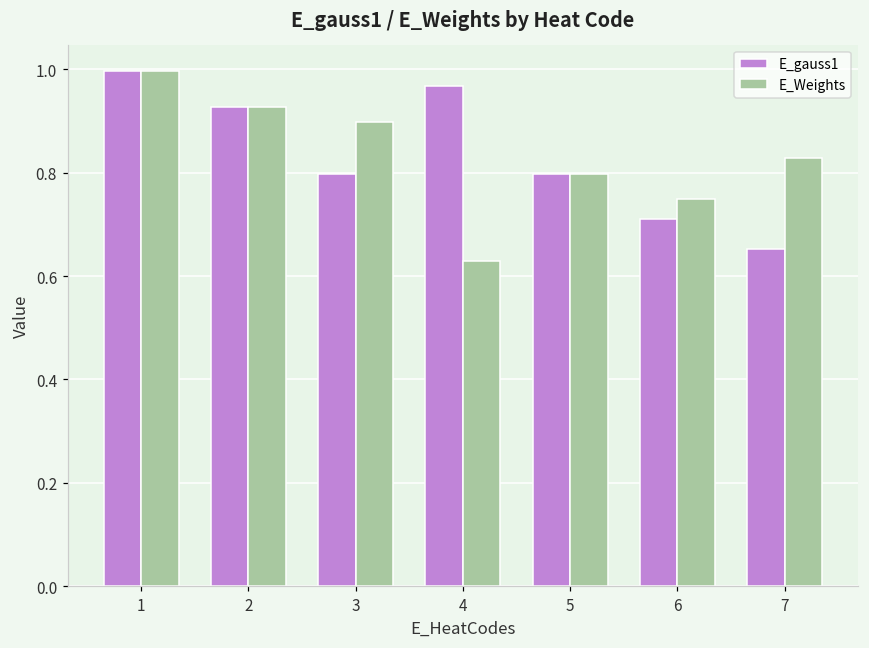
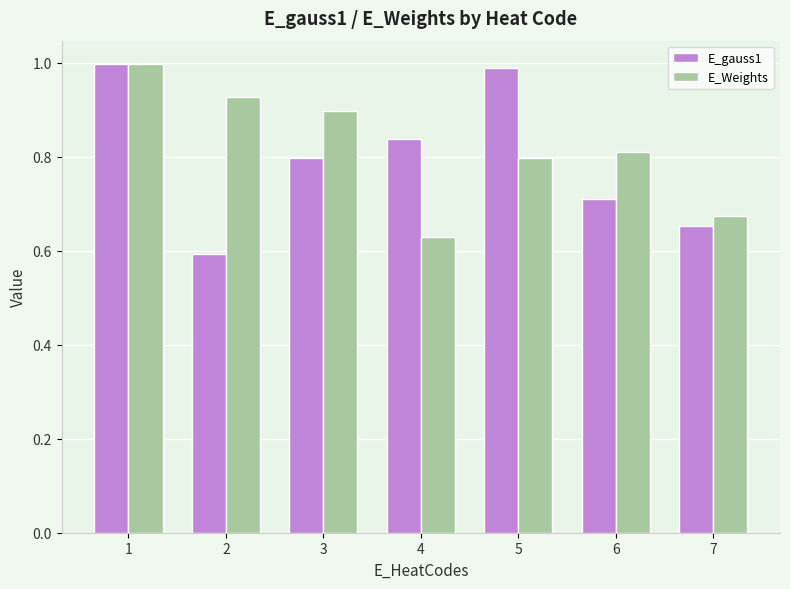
E_gauss1, 2: 0.93 -> 0.59
E_gauss1, 4: 0.97 -> 0.84
E_gauss1, 5: 0.80 -> 0.99
E_Weights, 6: 0.75 -> 0.81
E_Weights, 7: 0.83 -> 0.67
